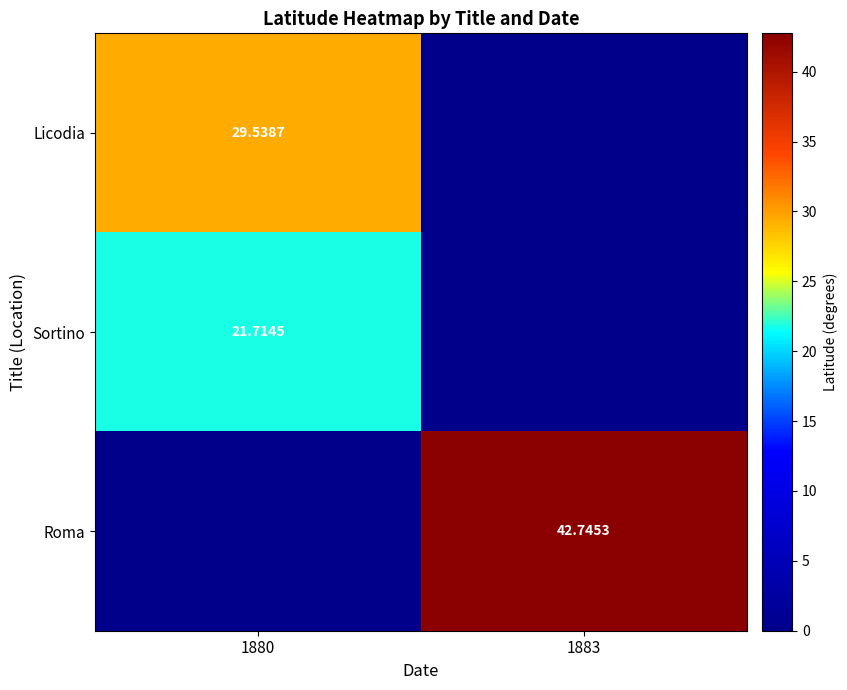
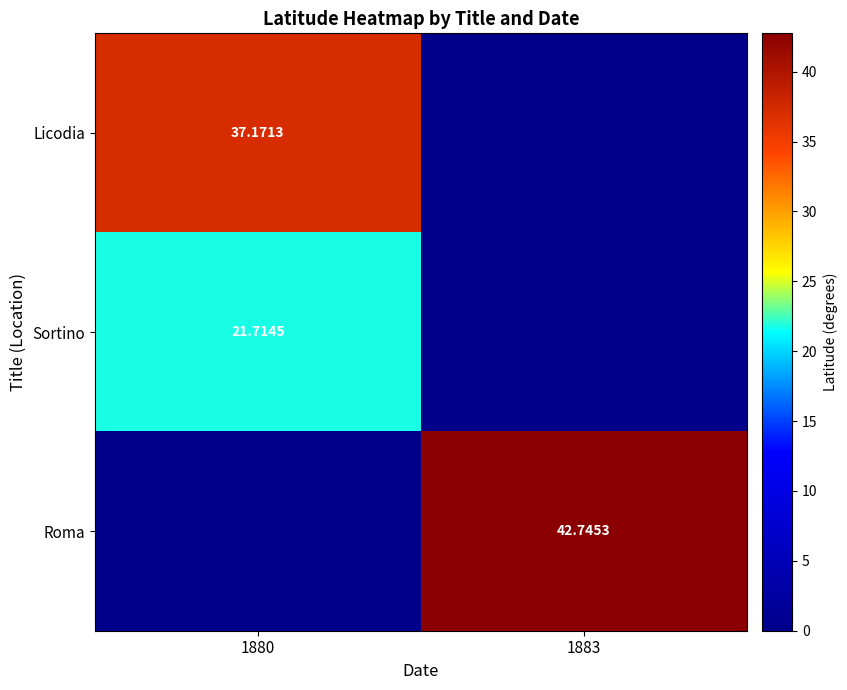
Licodia, 1880: 29.5387 -> 37.1713
